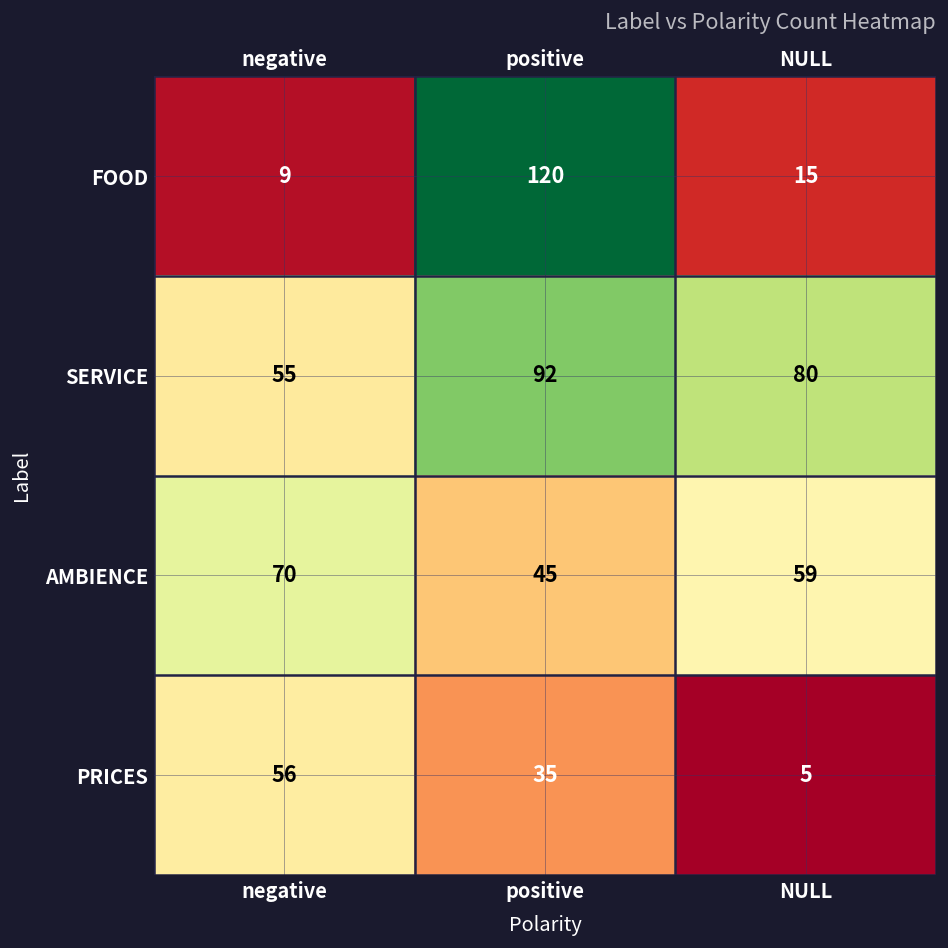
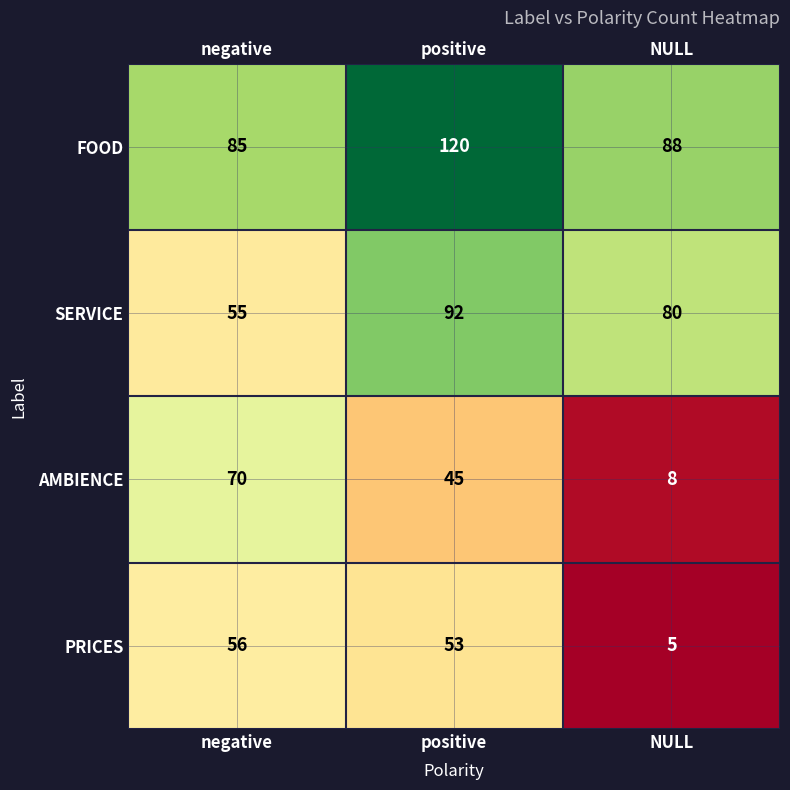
FOOD, negative: 9 -> 85
FOOD, NULL: 15 -> 88
AMBIENCE, NULL: 59 -> 8
PRICES, positive: 35 -> 53
